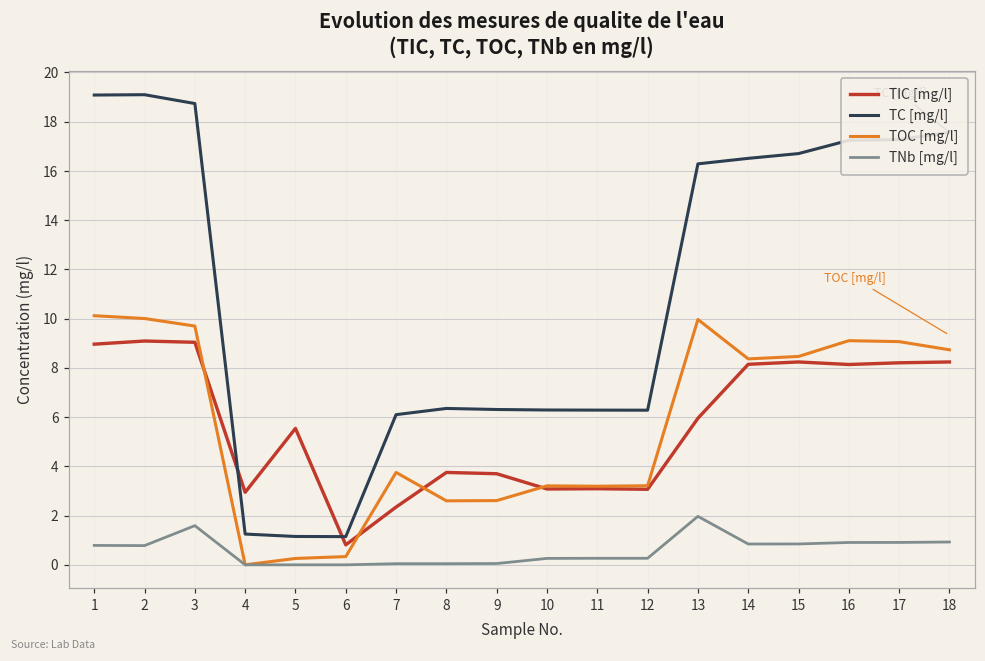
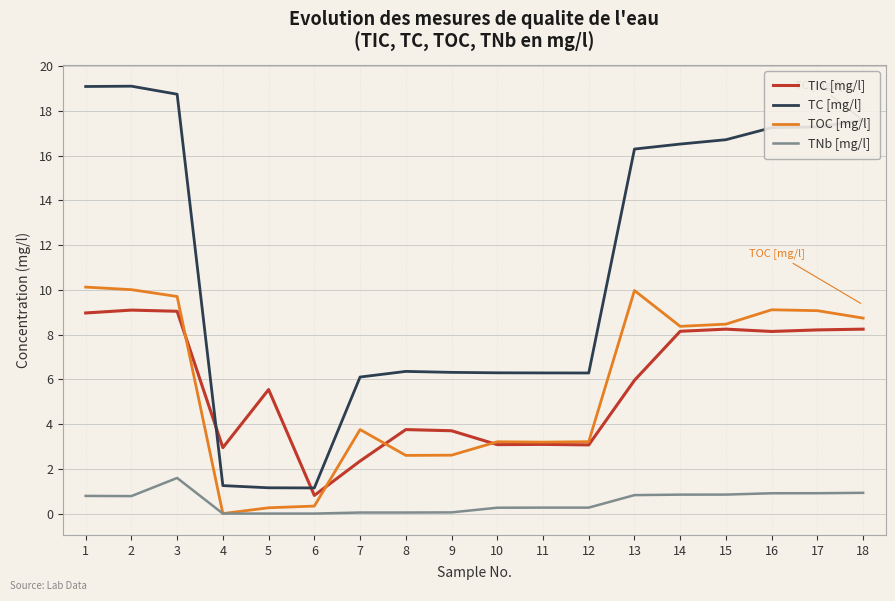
TNb [mg/l], 13: 2.0 -> 0.8
